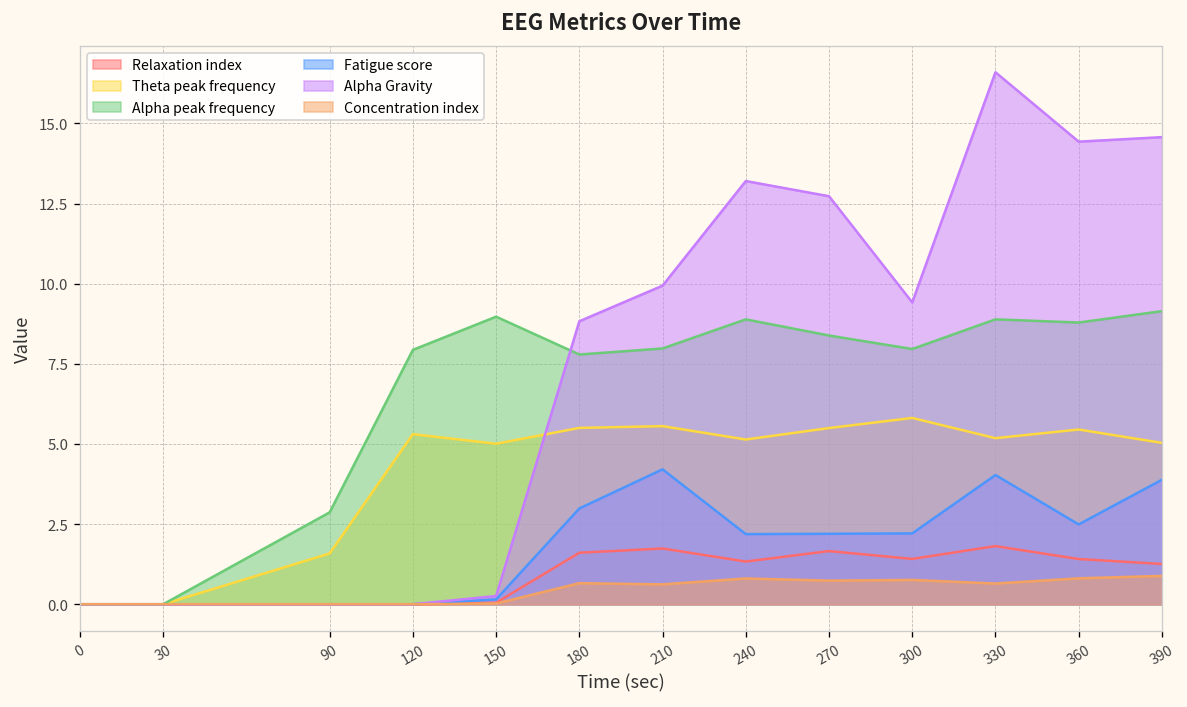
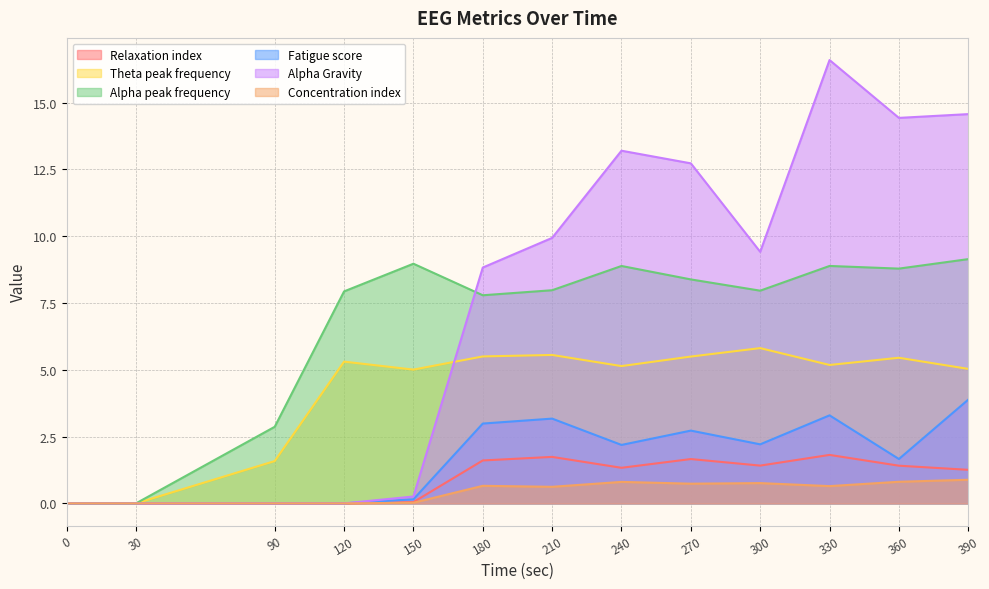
Fatigue score, 210: 4.2 -> 3.2
Fatigue score, 270: 2.2 -> 2.7
Fatigue score, 330: 4.0 -> 3.3
Fatigue score, 360: 2.5 -> 1.7
